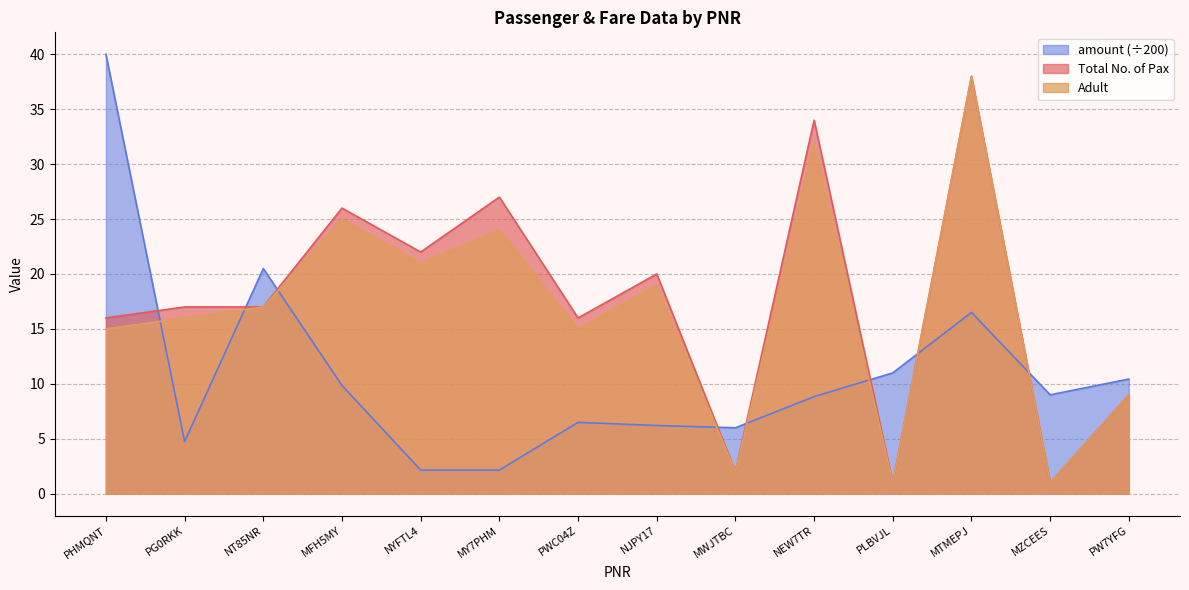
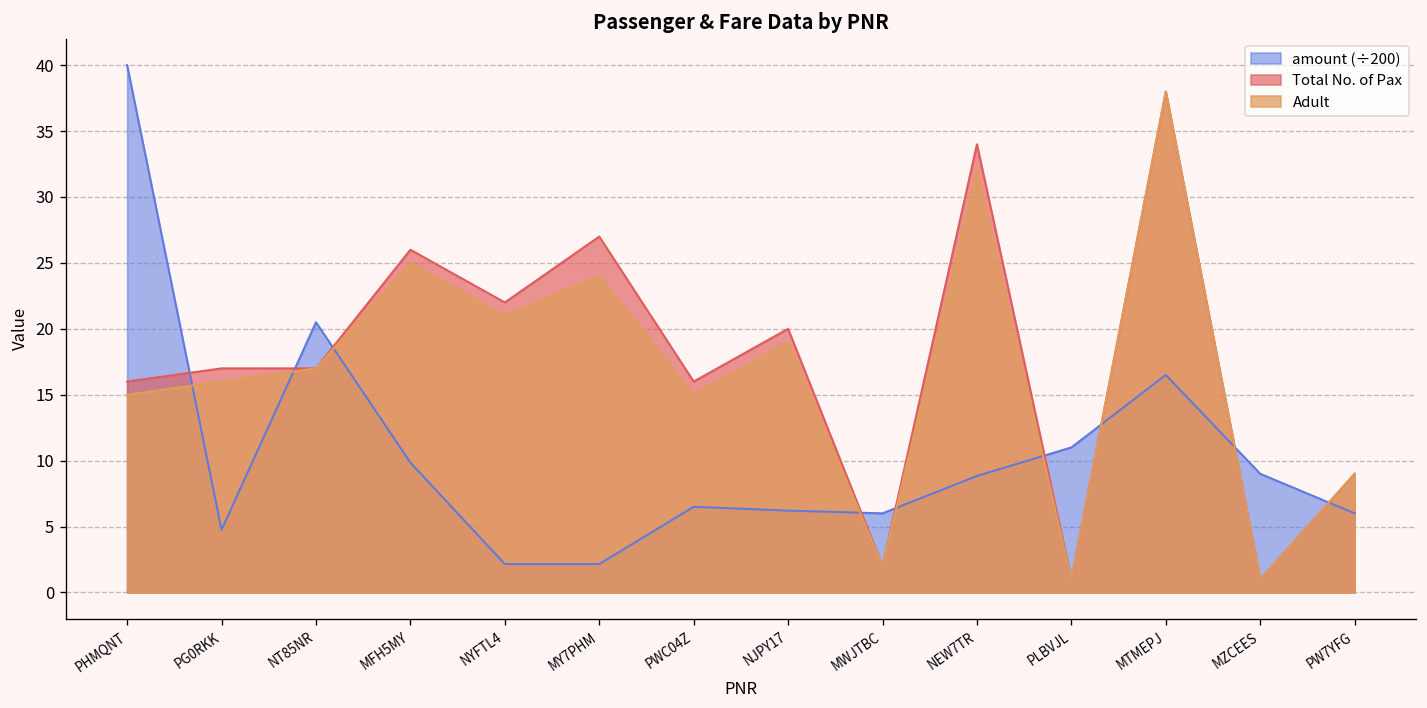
amount (÷200), PW7YFG: 10.4 -> 6.0
